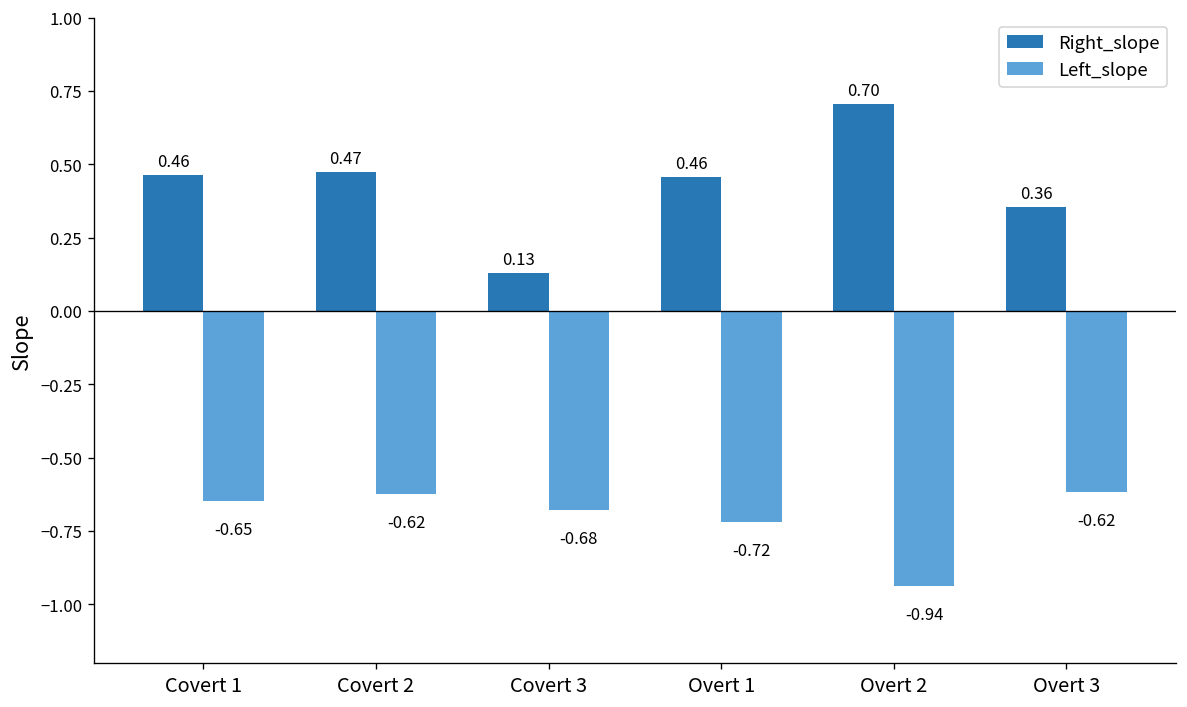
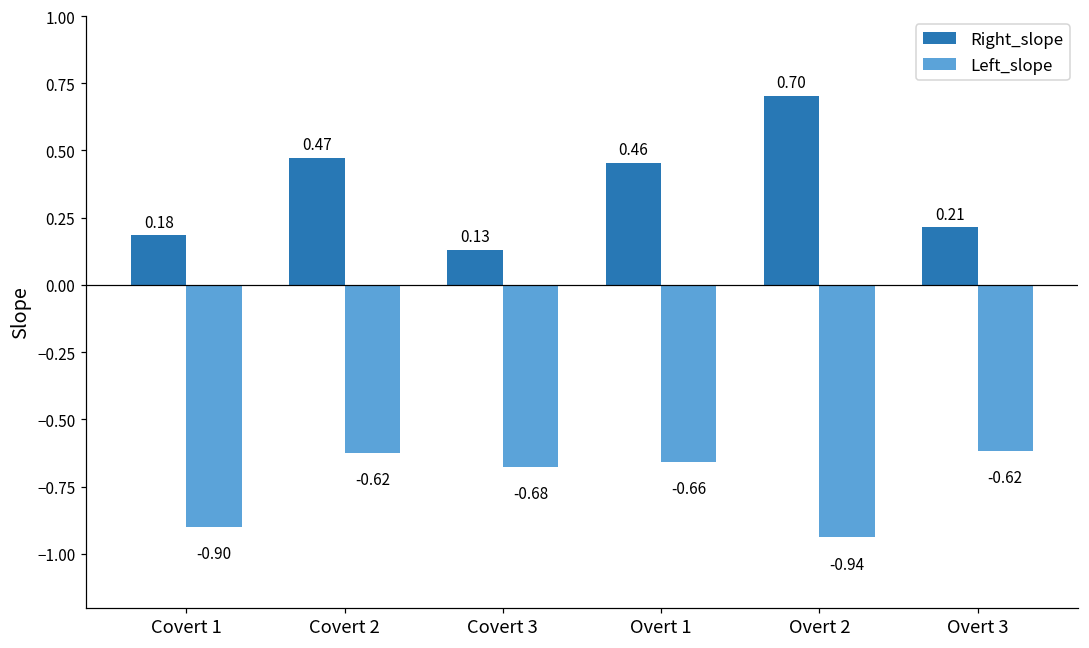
Right_slope, Covert 1: 0.46 -> 0.18
Left_slope, Covert 1: -0.65 -> -0.90
Left_slope, Overt 1: -0.72 -> -0.66
Right_slope, Overt 3: 0.36 -> 0.21
